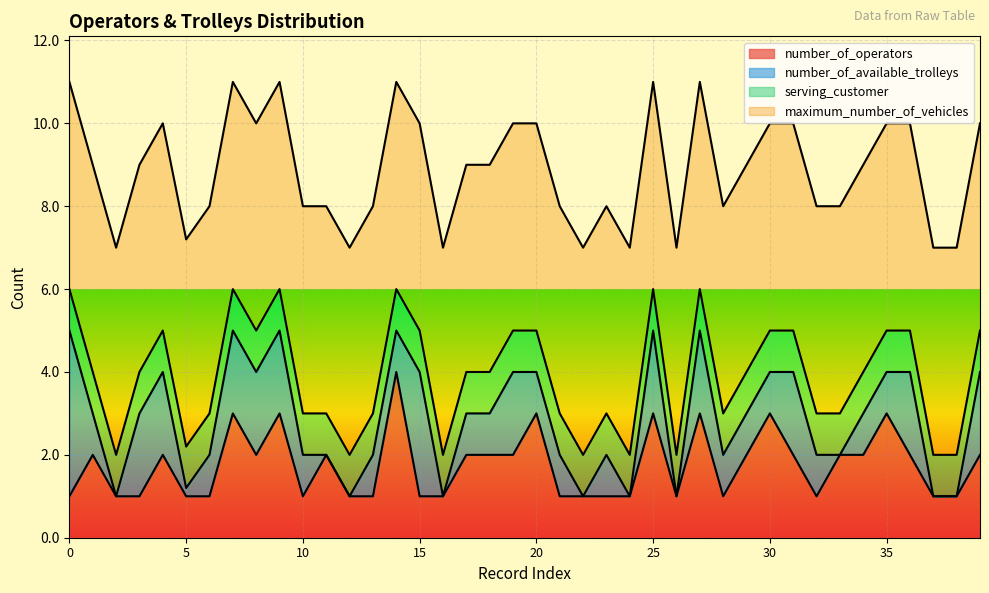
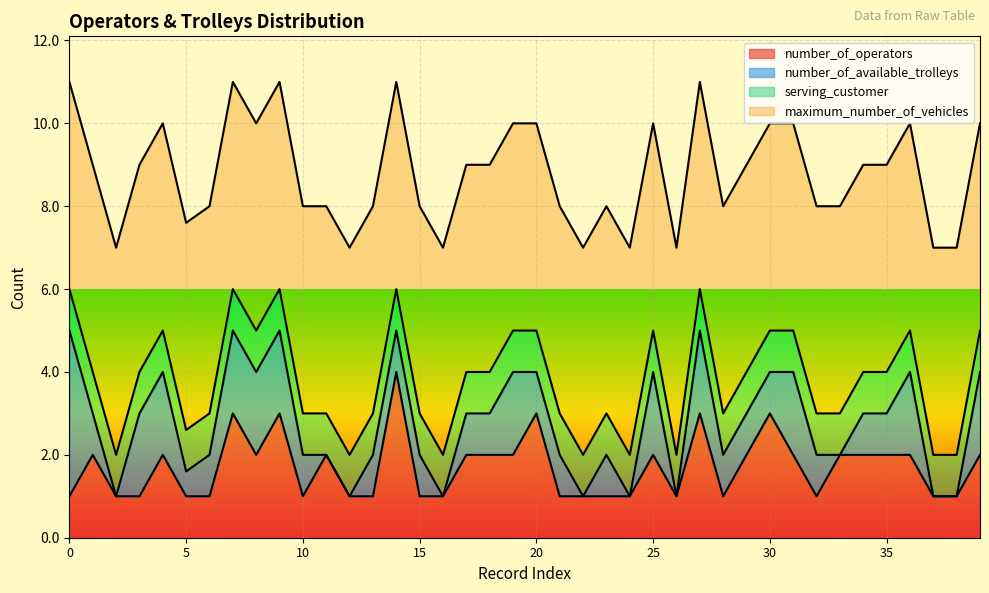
number_of_available_trolleys, 5: 0.2 -> 0.6
number_of_available_trolleys, 15: 3 -> 1
number_of_operators, 25: 3 -> 2
number_of_operators, 35: 3 -> 2
